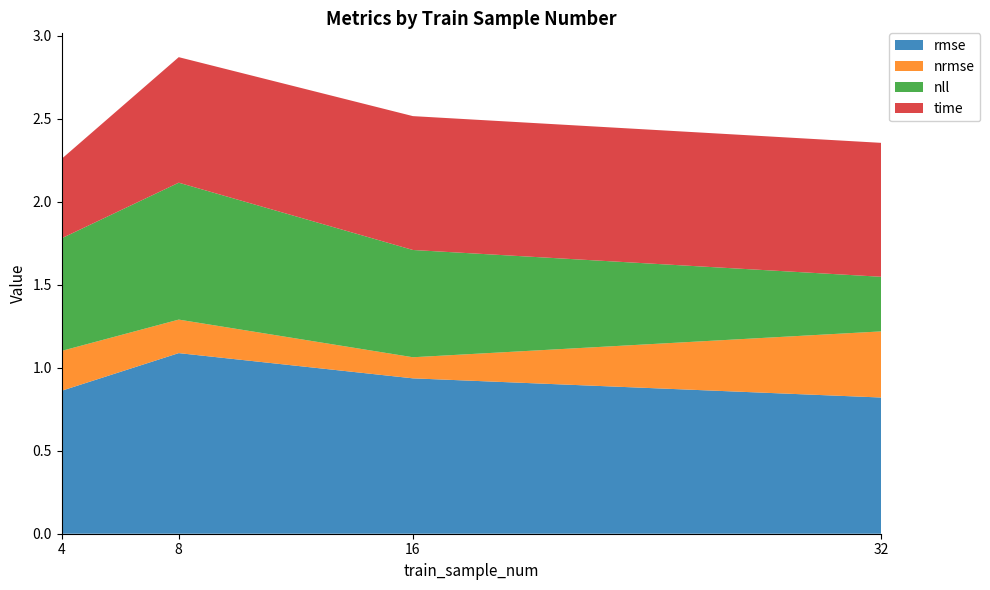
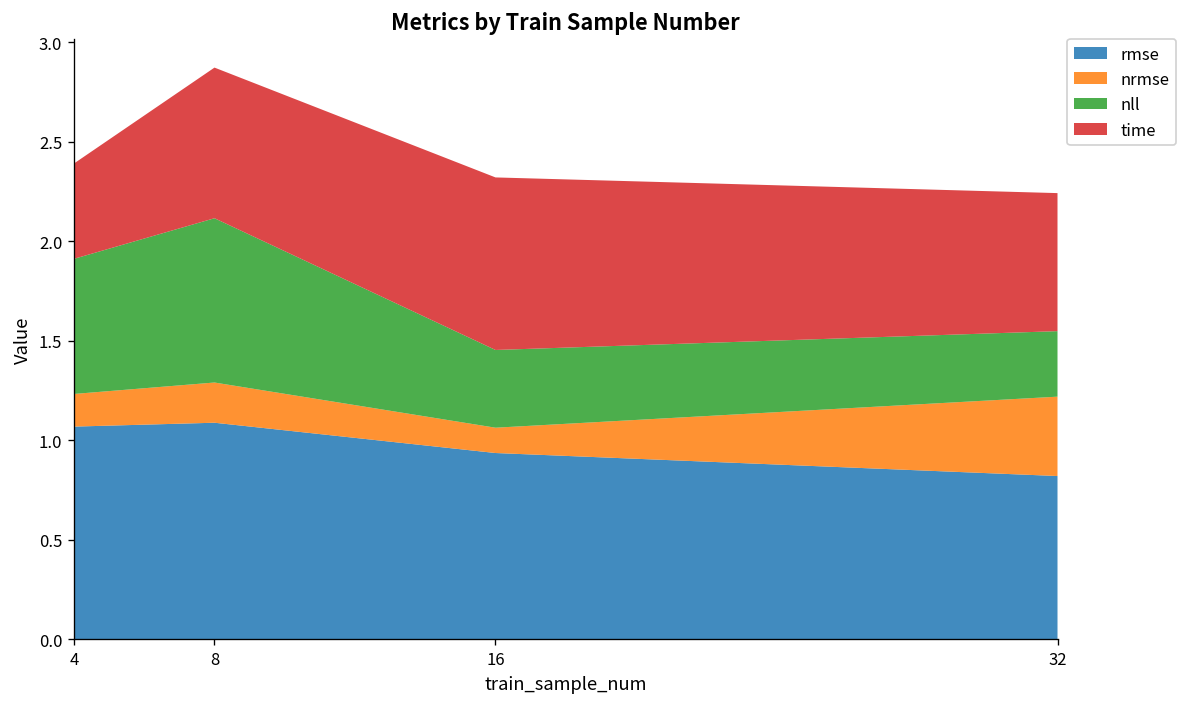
rmse, 4: 0.86 -> 1.07
nrmse, 4: 0.24 -> 0.16
nll, 16: 0.65 -> 0.39
time, 16: 0.81 -> 0.87
time, 32: 0.81 -> 0.69
